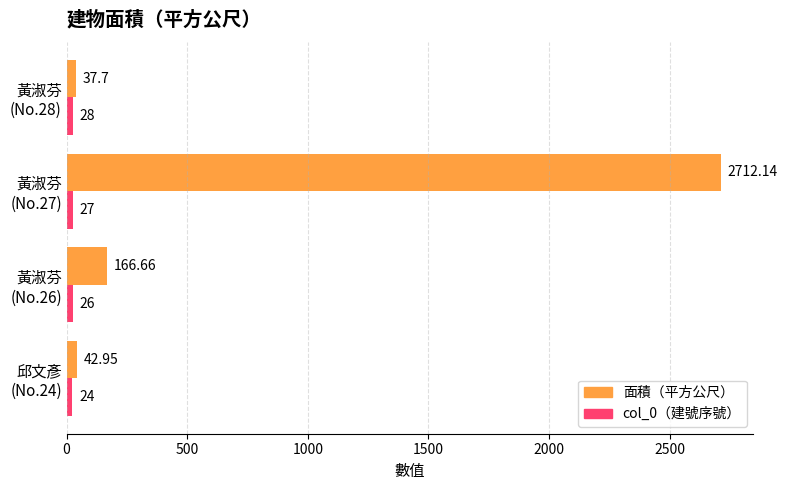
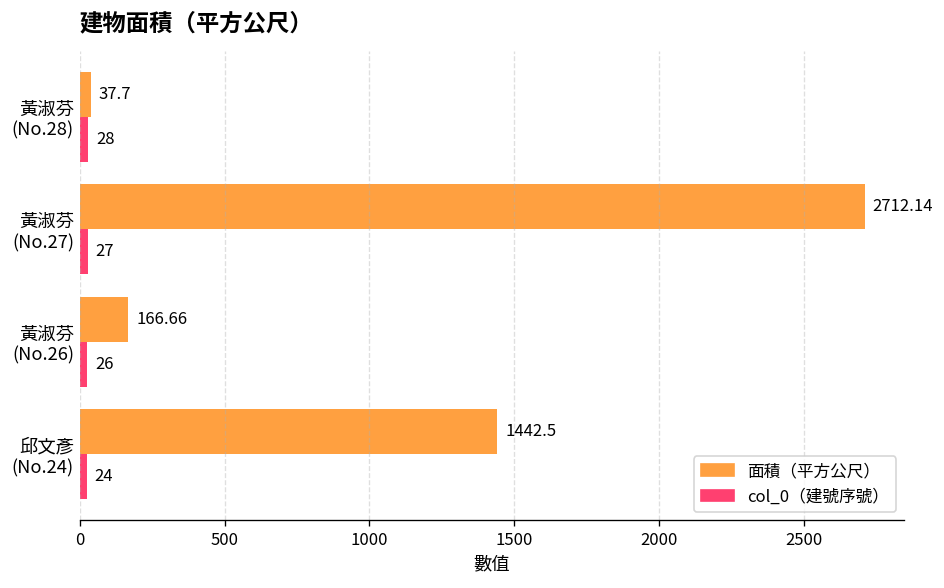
面積（平方公尺）, 邱文彥 (No.24): 42.95 -> 1442.5
